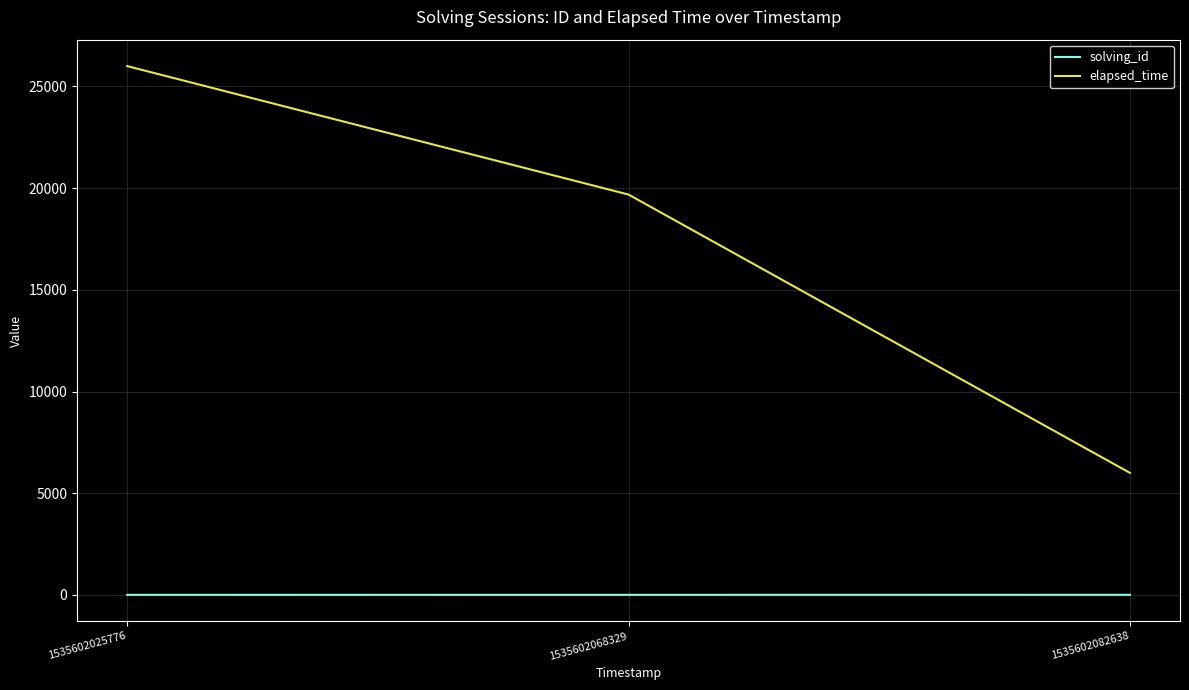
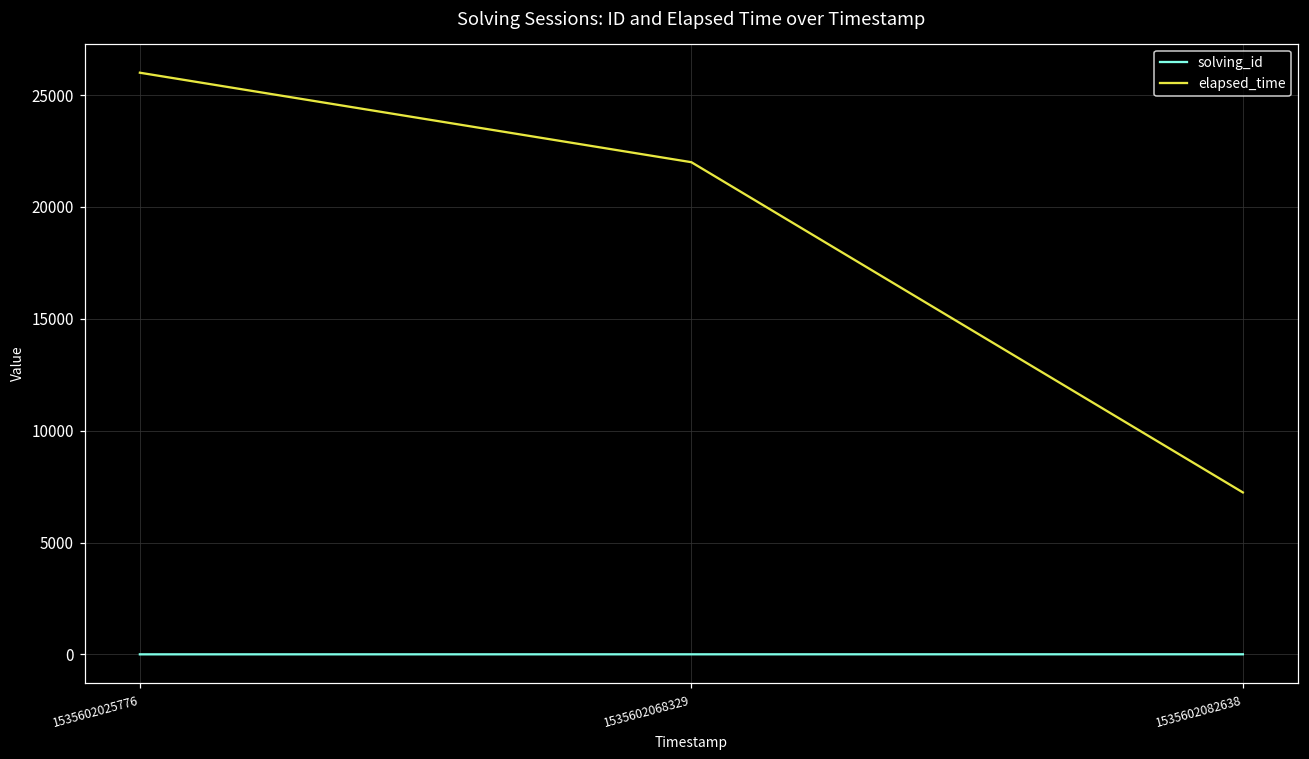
elapsed_time, 1535602068329: 19700 -> 22000
elapsed_time, 1535602082638: 6000 -> 7200
